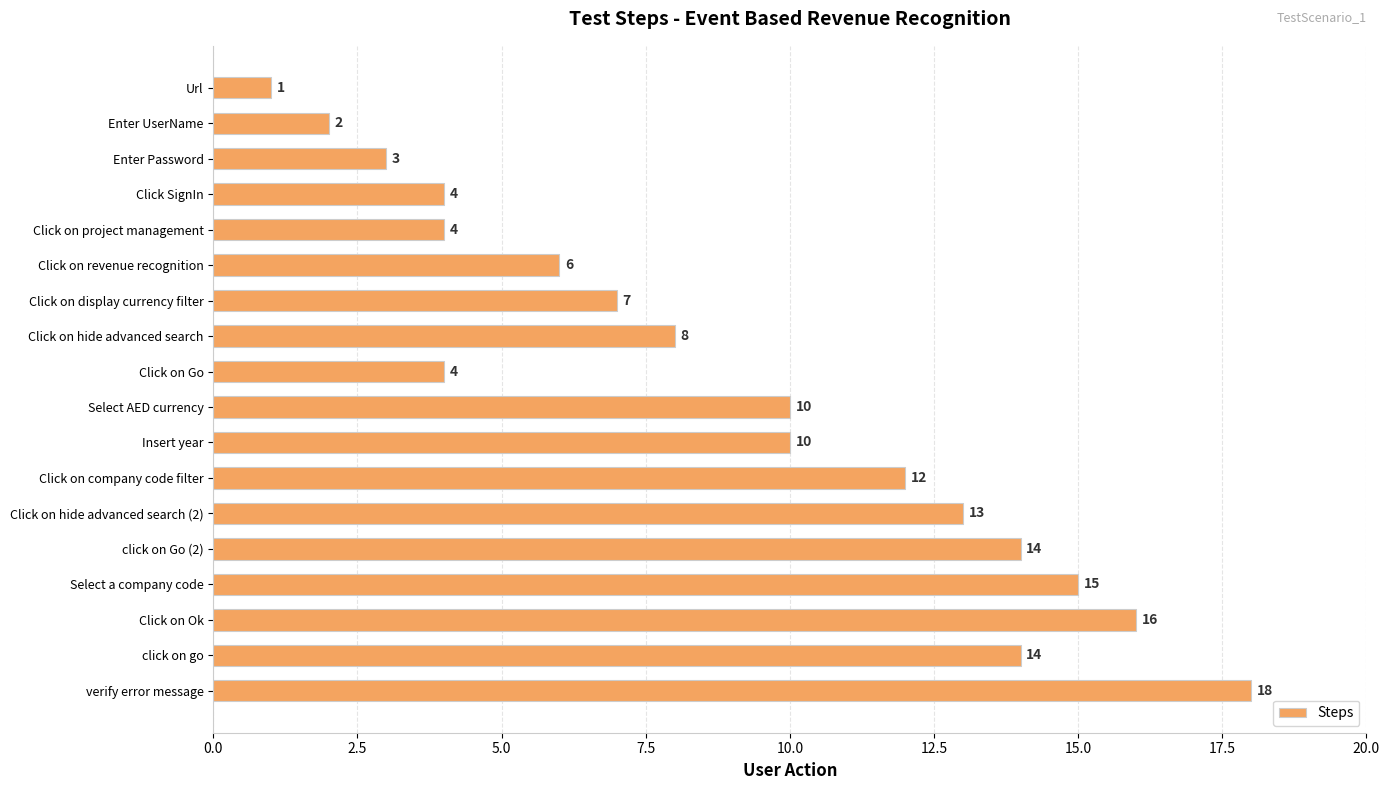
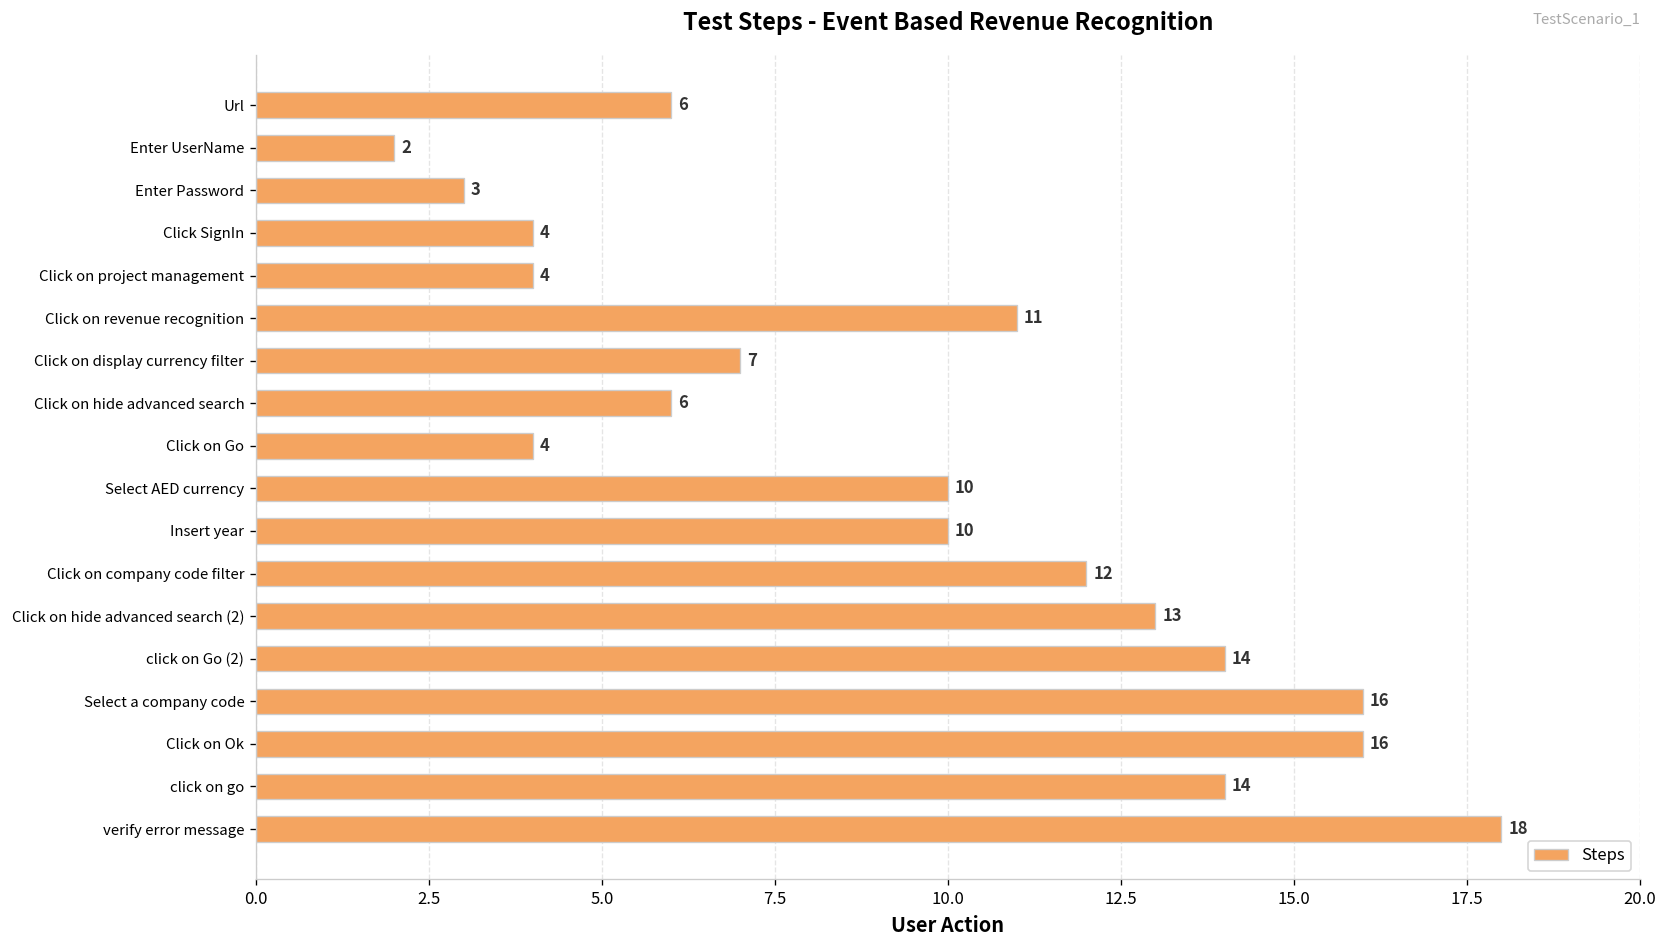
Url: 1 -> 6
Click on revenue recognition: 6 -> 11
Click on hide advanced search: 8 -> 6
Select a company code: 15 -> 16
